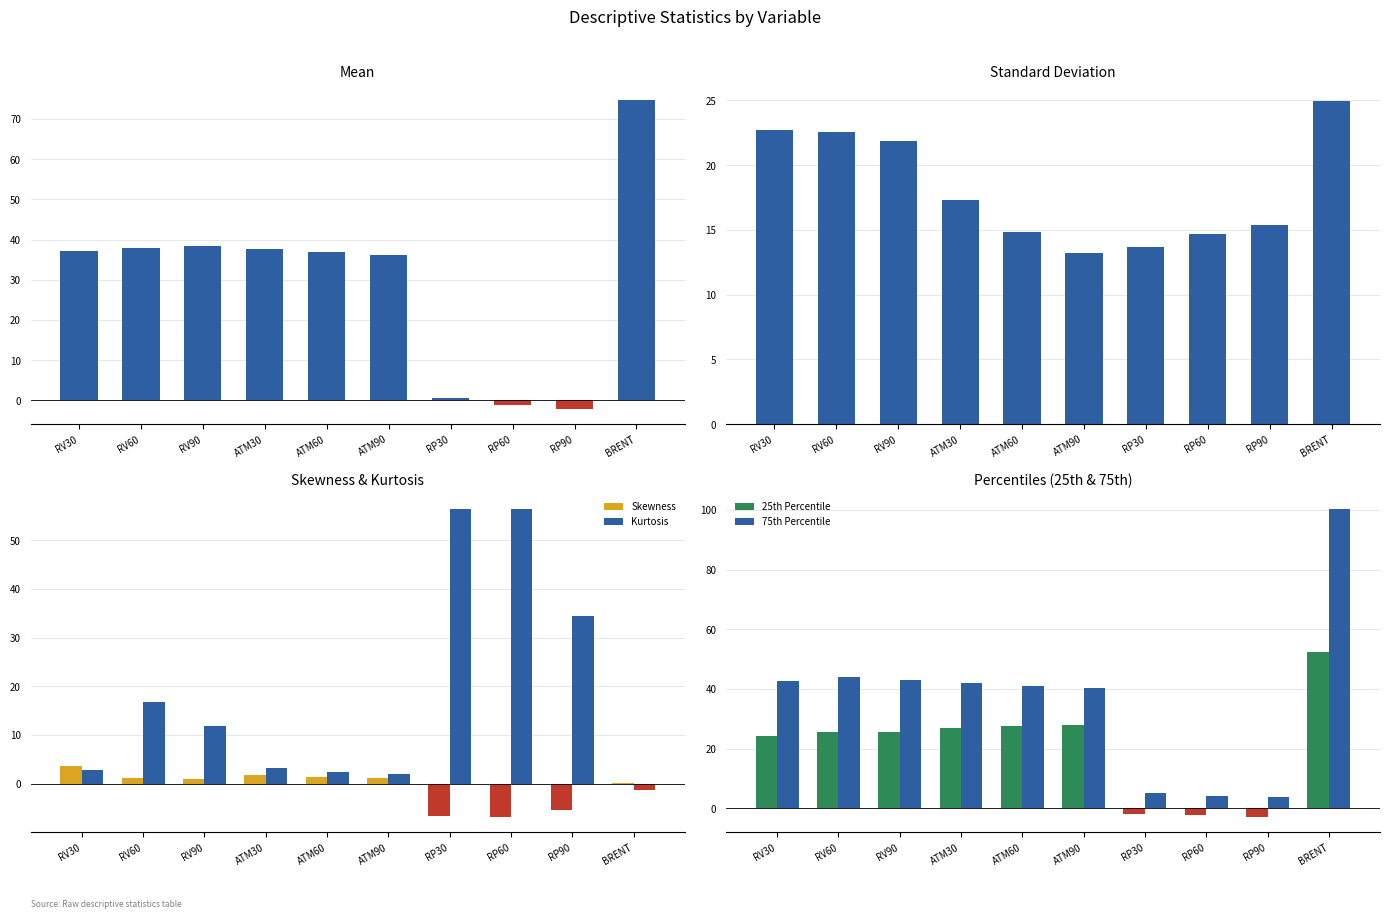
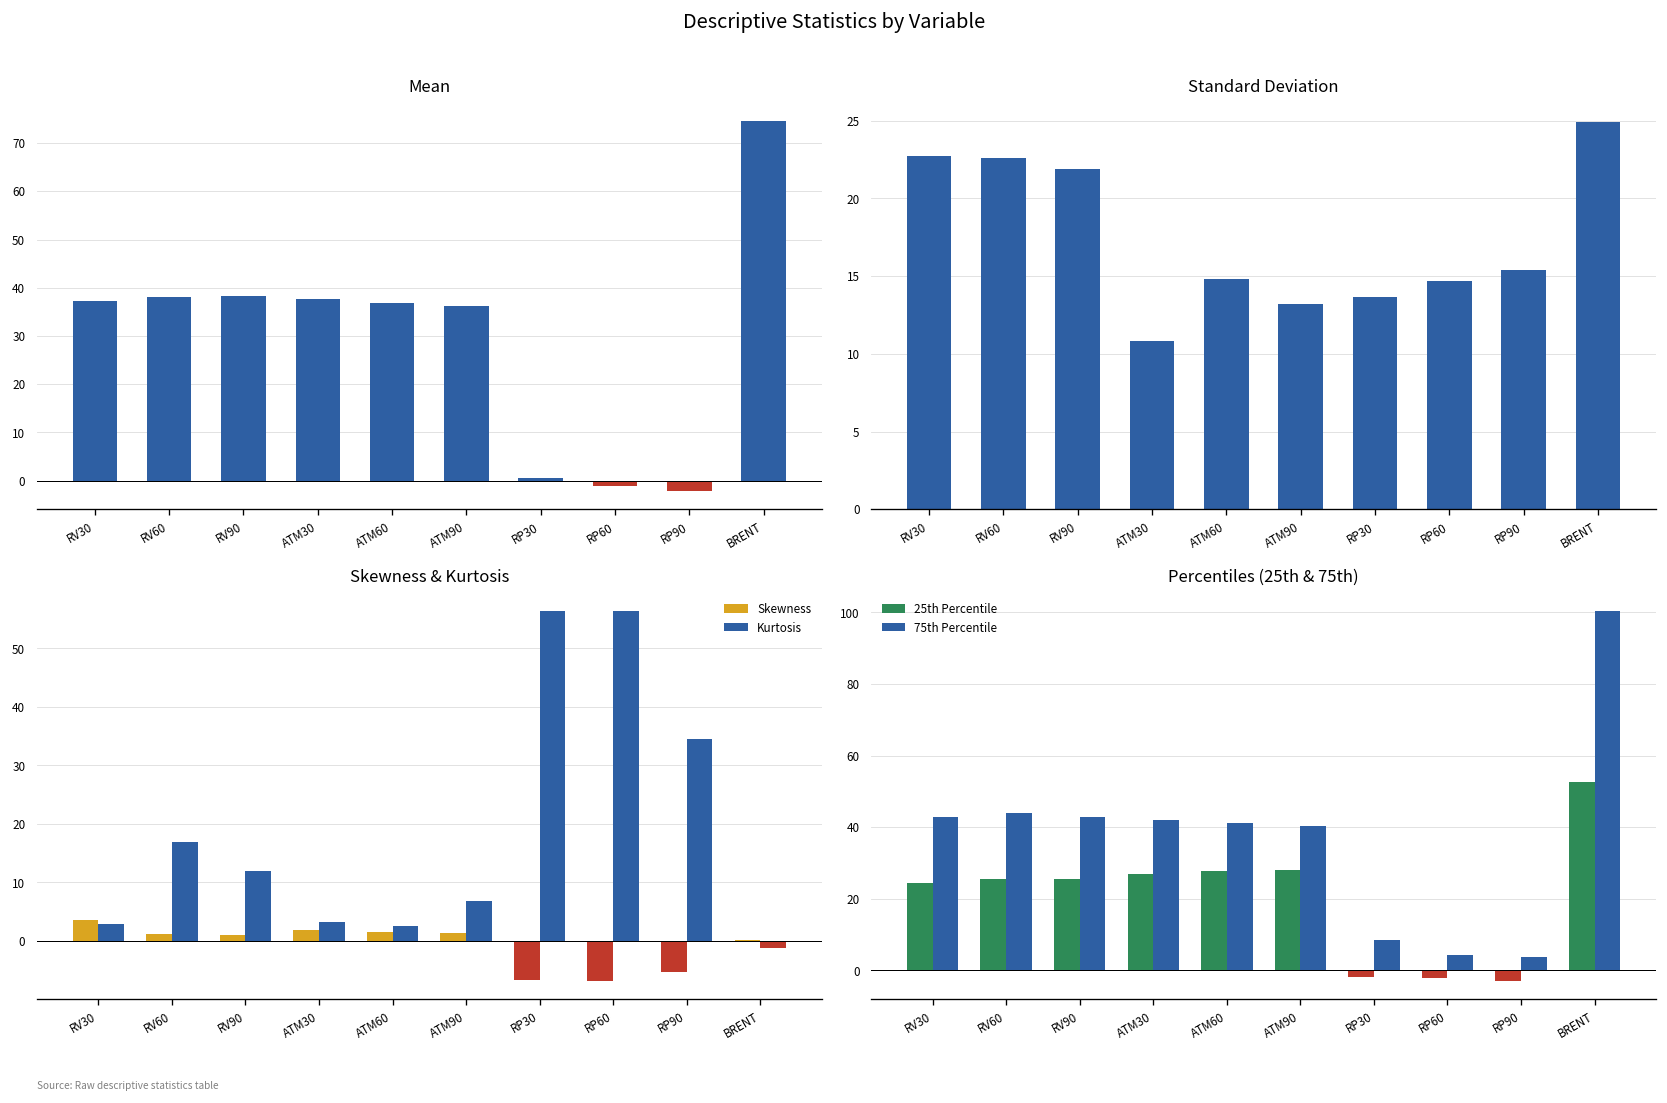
Standard Deviation, ATM30: 17.3 -> 10.8
Skewness & Kurtosis, Kurtosis, ATM90: 2 -> 7
Percentiles (25th & 75th), 75th Percentile, RP30: 5 -> 9
